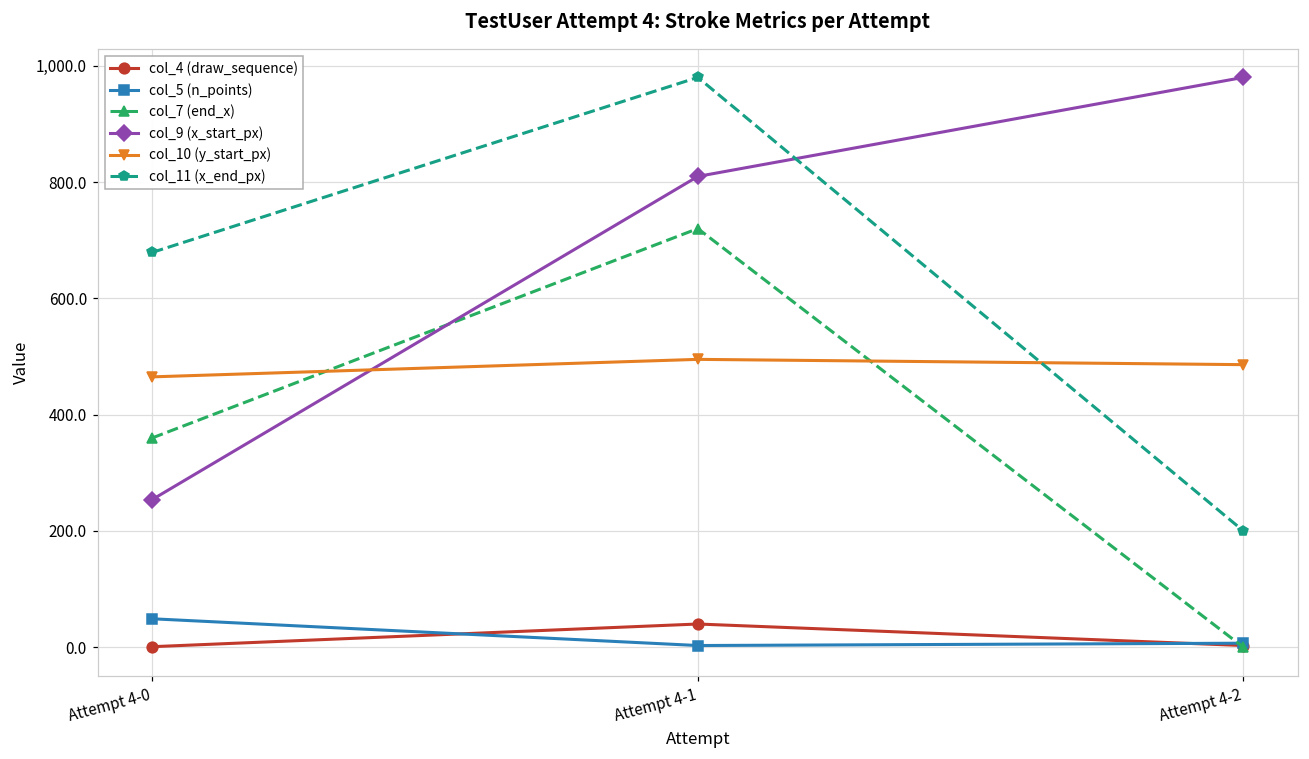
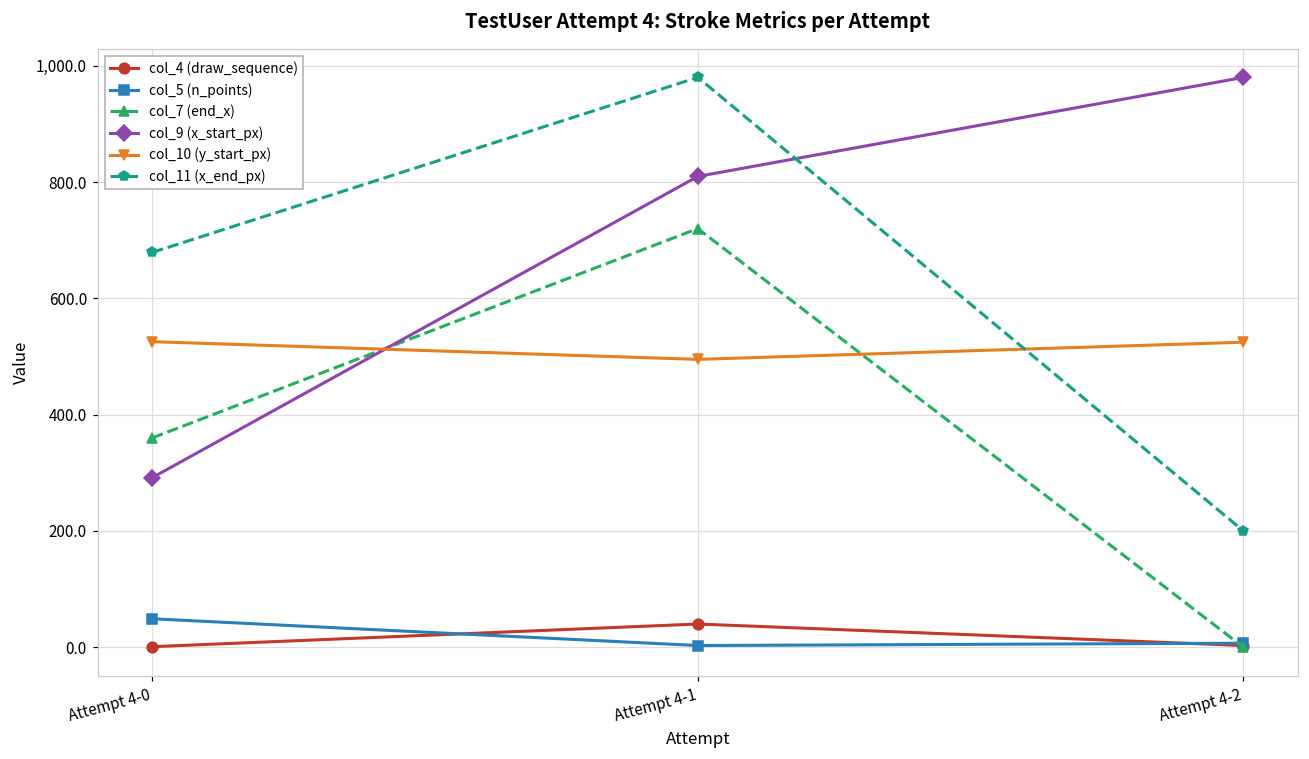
col_9 (x_start_px), Attempt 4-0: 250 -> 290
col_10 (y_start_px), Attempt 4-0: 470 -> 530
col_10 (y_start_px), Attempt 4-2: 490 -> 520
